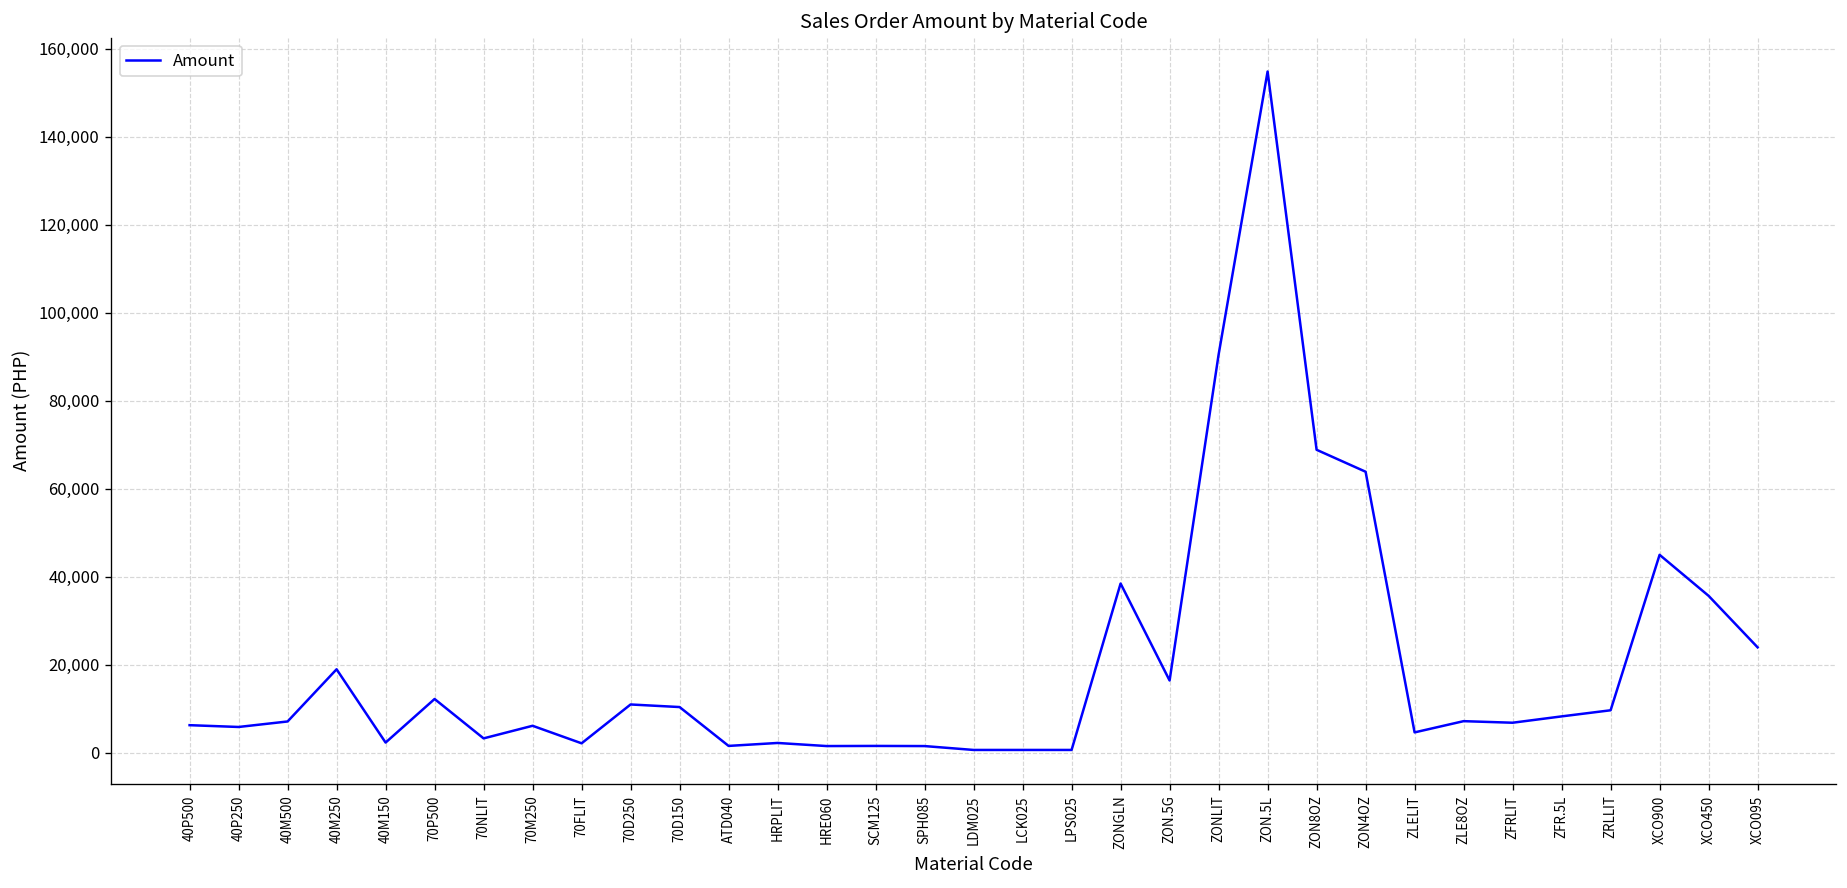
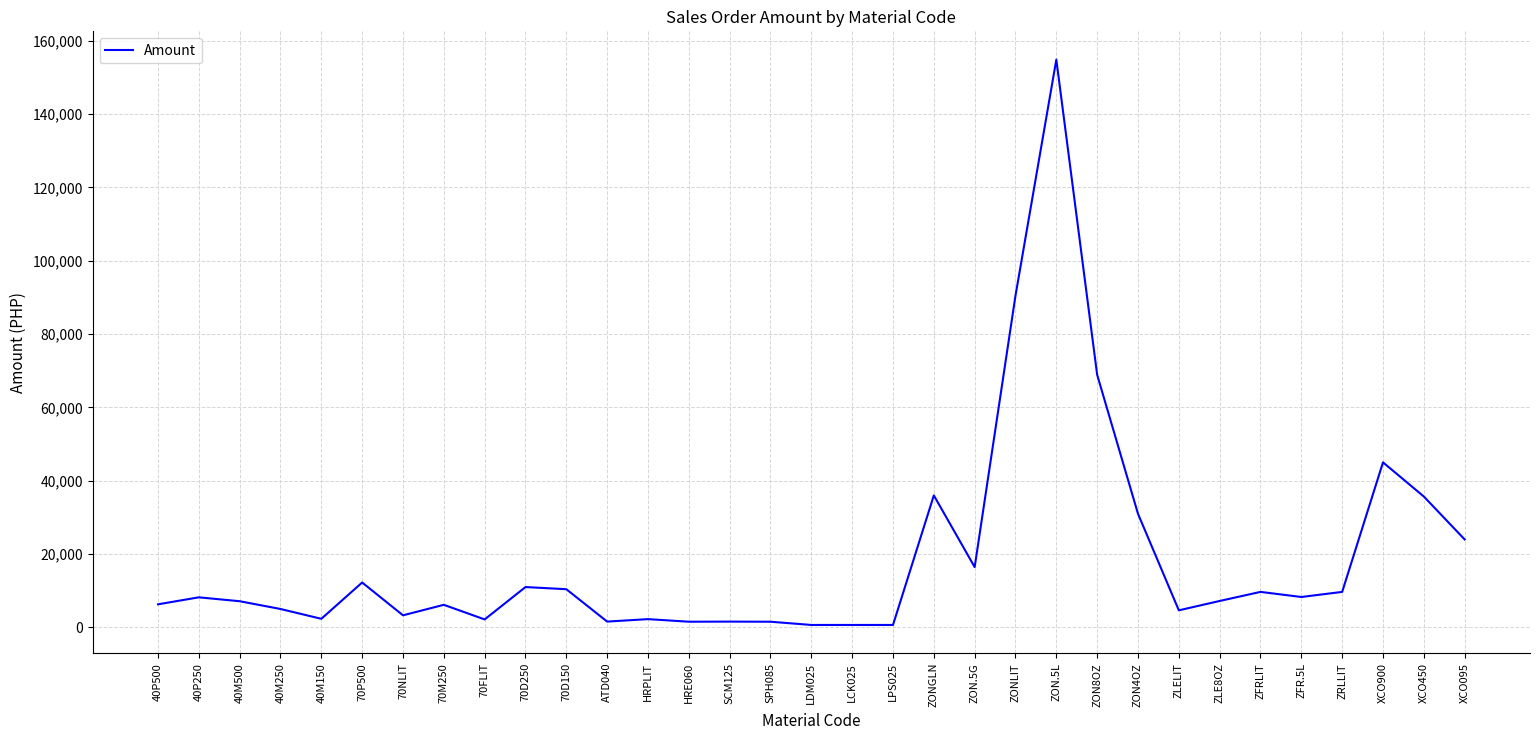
40P250: 6,000 -> 8,000
40M250: 19,000 -> 5,000
ZONGLN: 38,000 -> 36,000
ZON4OZ: 64,000 -> 31,000
ZFRLIT: 7,000 -> 10,000
